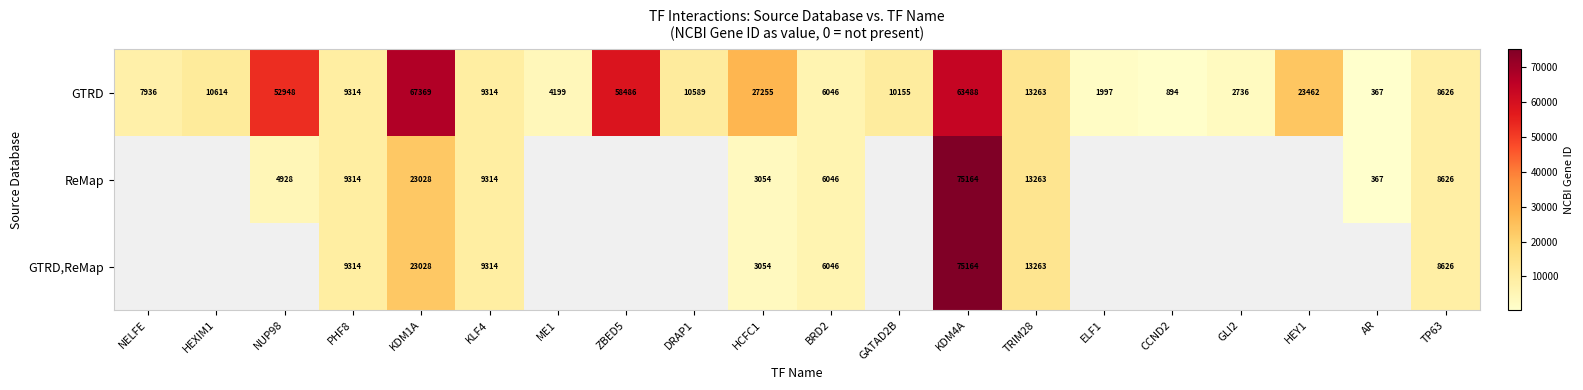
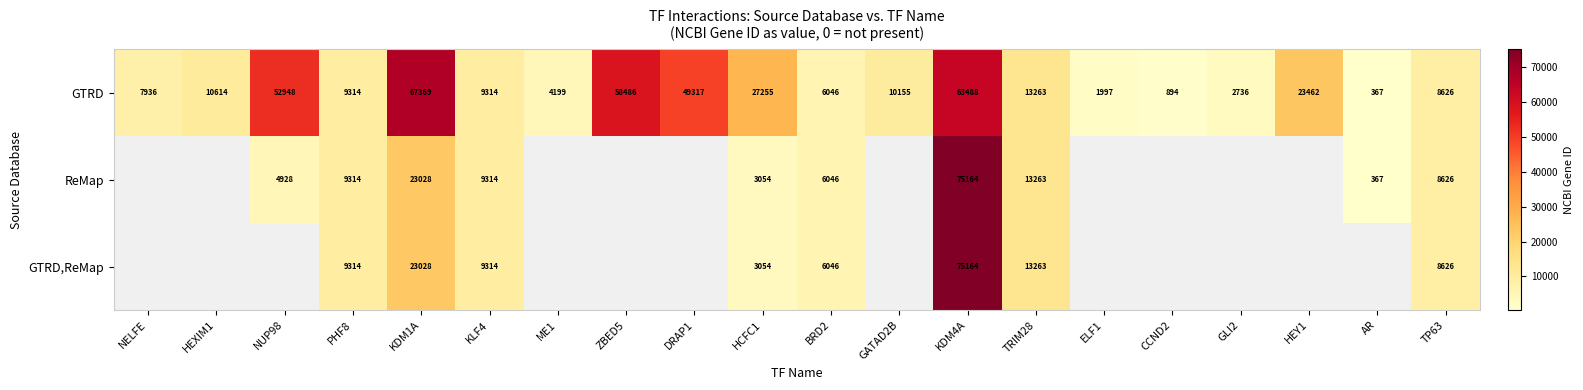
GTRD, DRAP1: 10589 -> 49317
